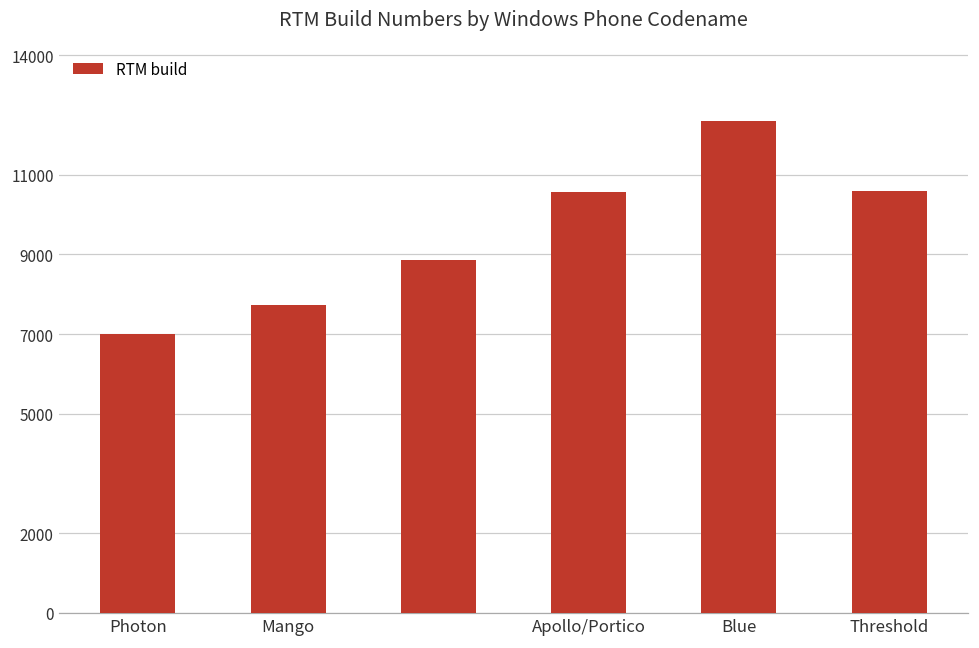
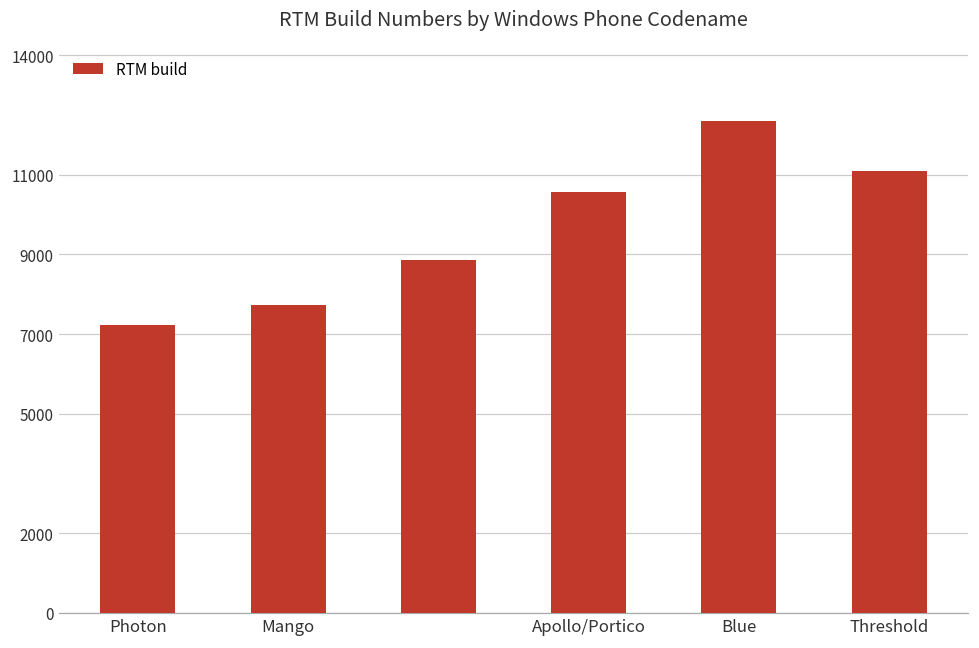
Photon: 7000 -> 7200
Threshold: 10600 -> 11100
